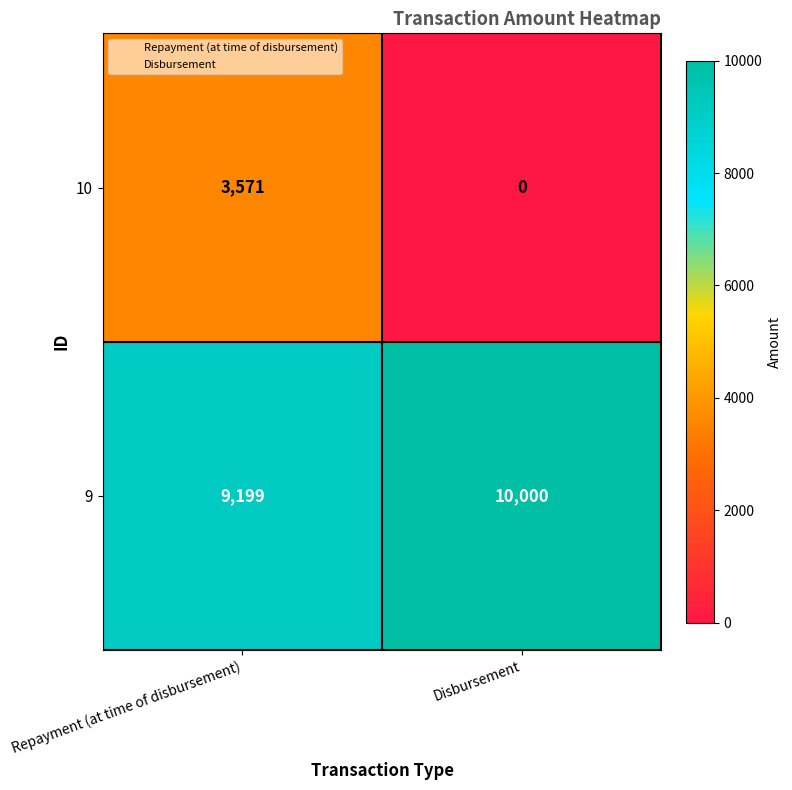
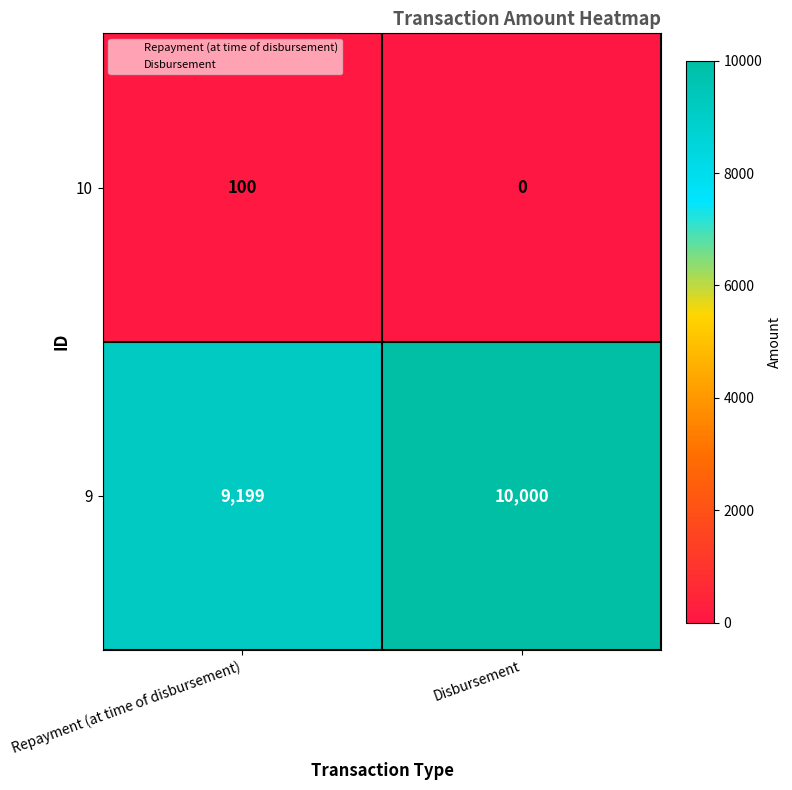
10, Repayment (at time of disbursement): 3,571 -> 100
